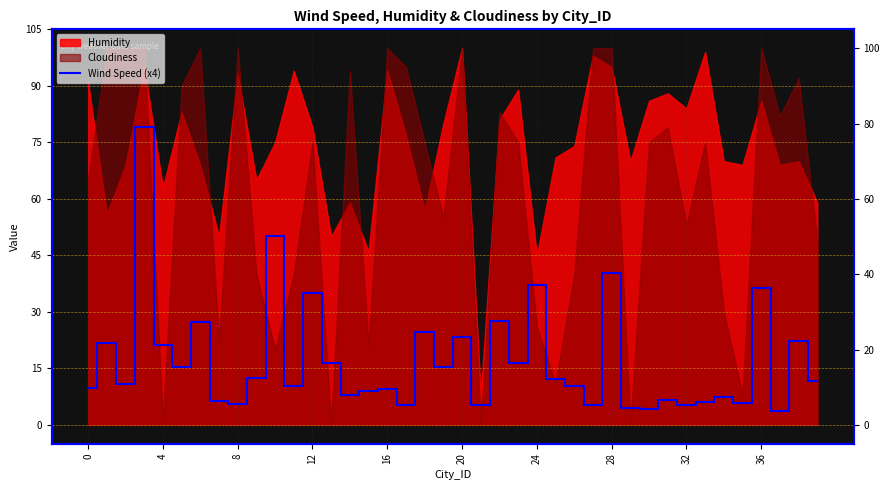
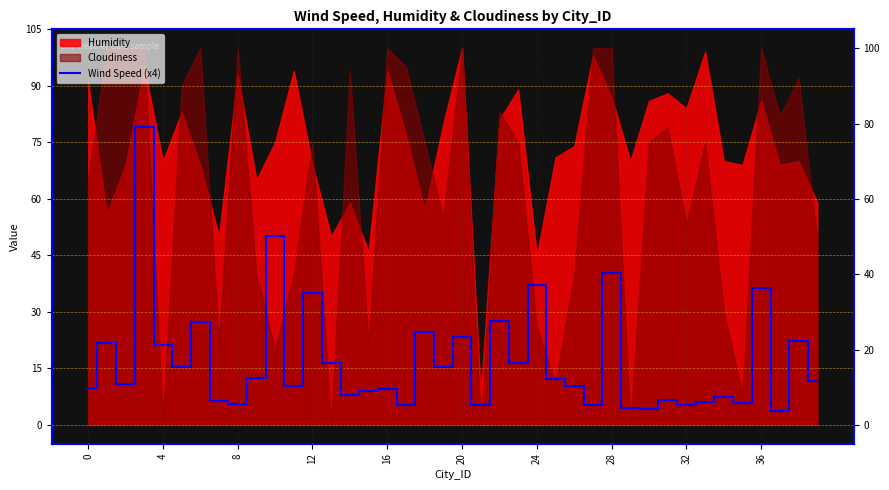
Humidity, 4: 63 -> 70
Humidity, 12: 79 -> 69
Humidity, 28: 95 -> 87
